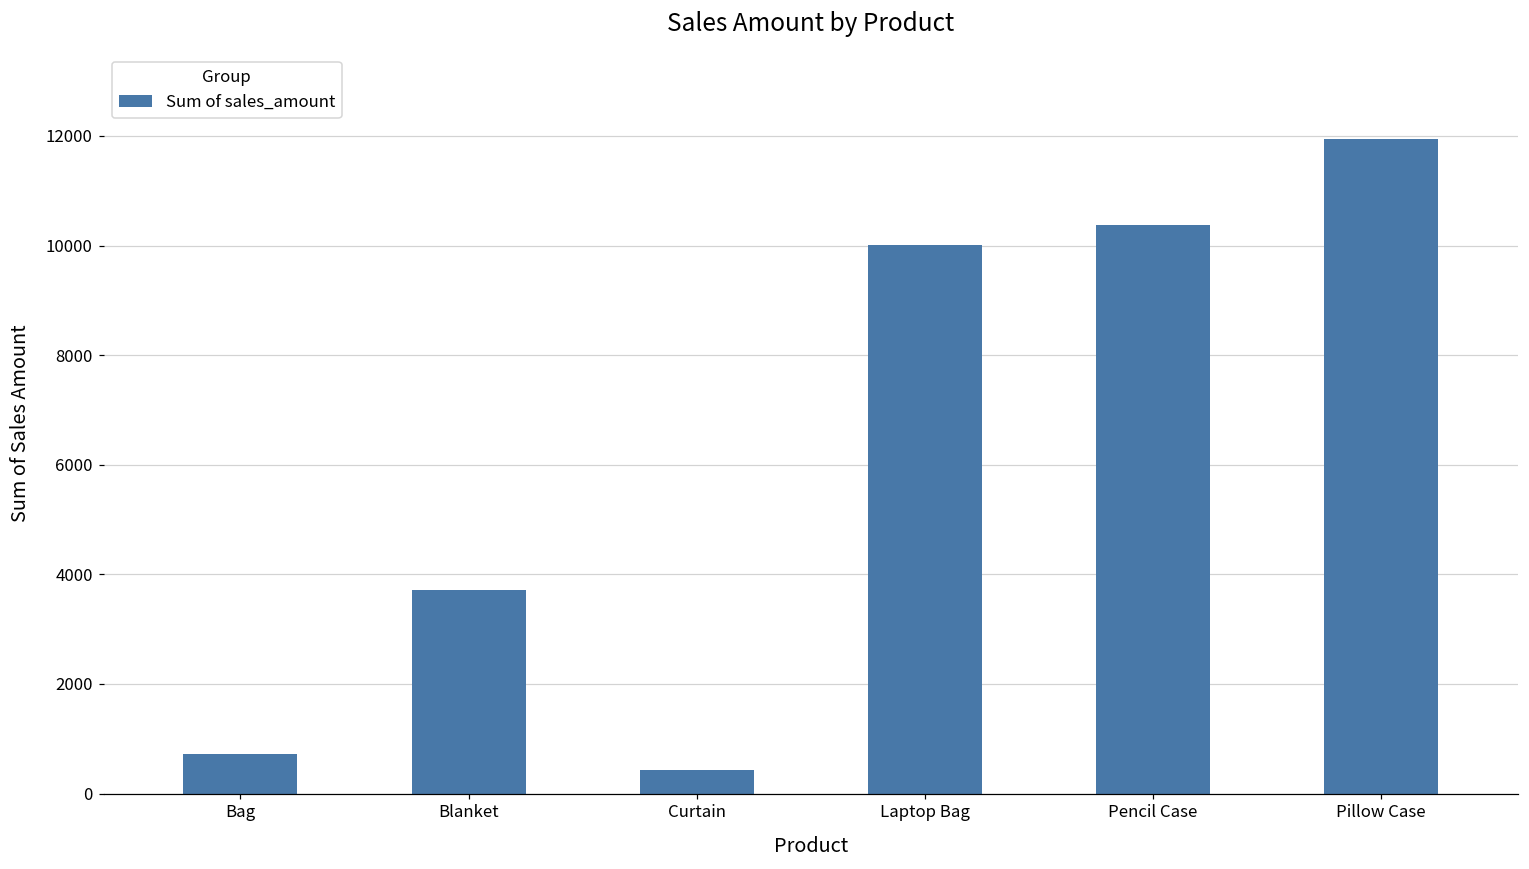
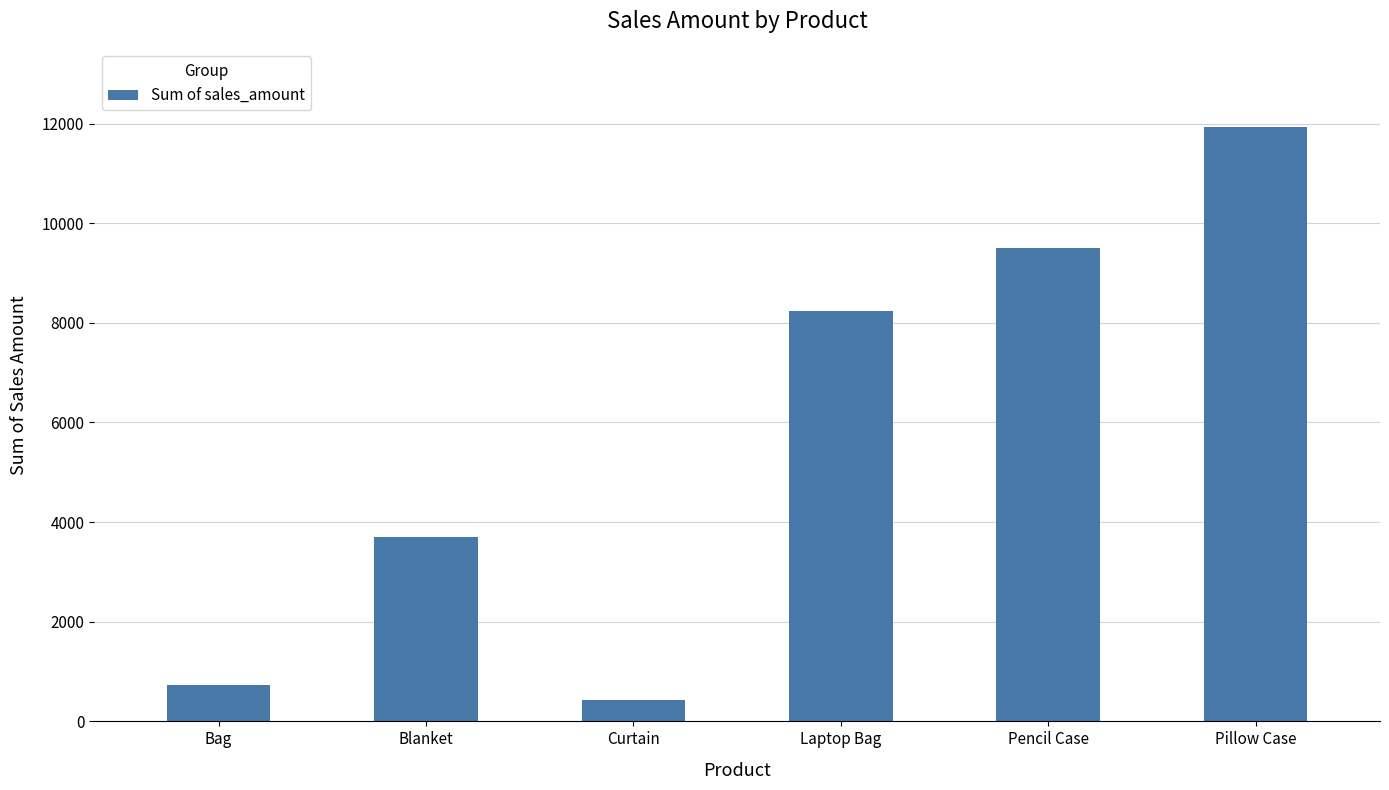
Laptop Bag: 10000 -> 8200
Pencil Case: 10400 -> 9500
